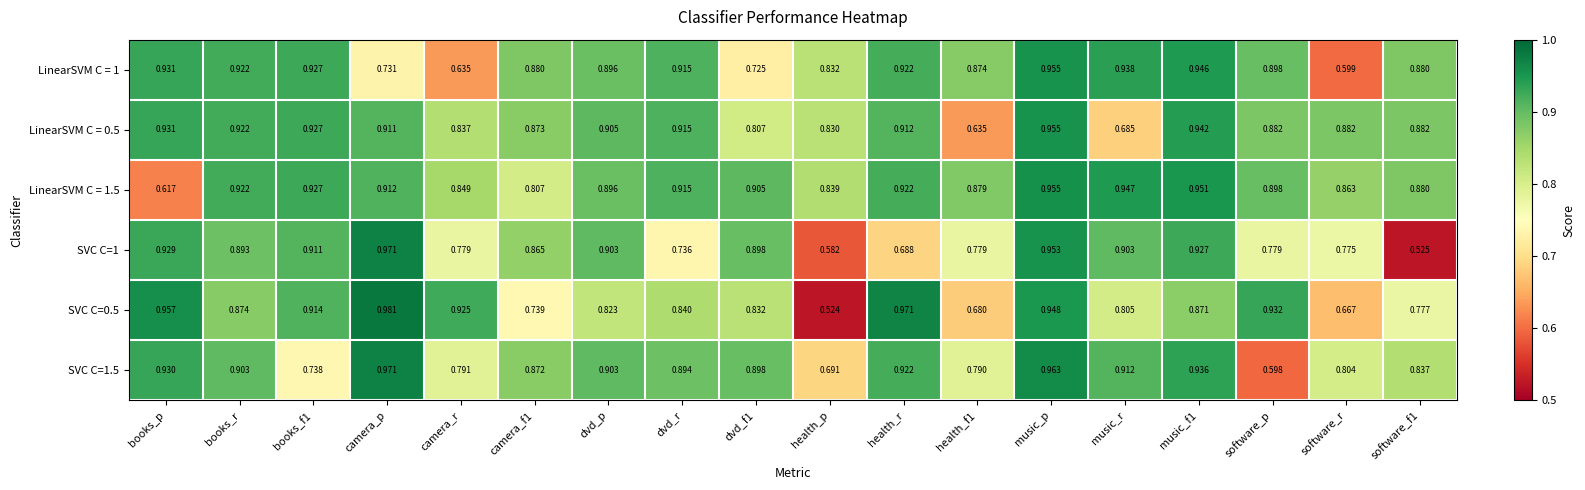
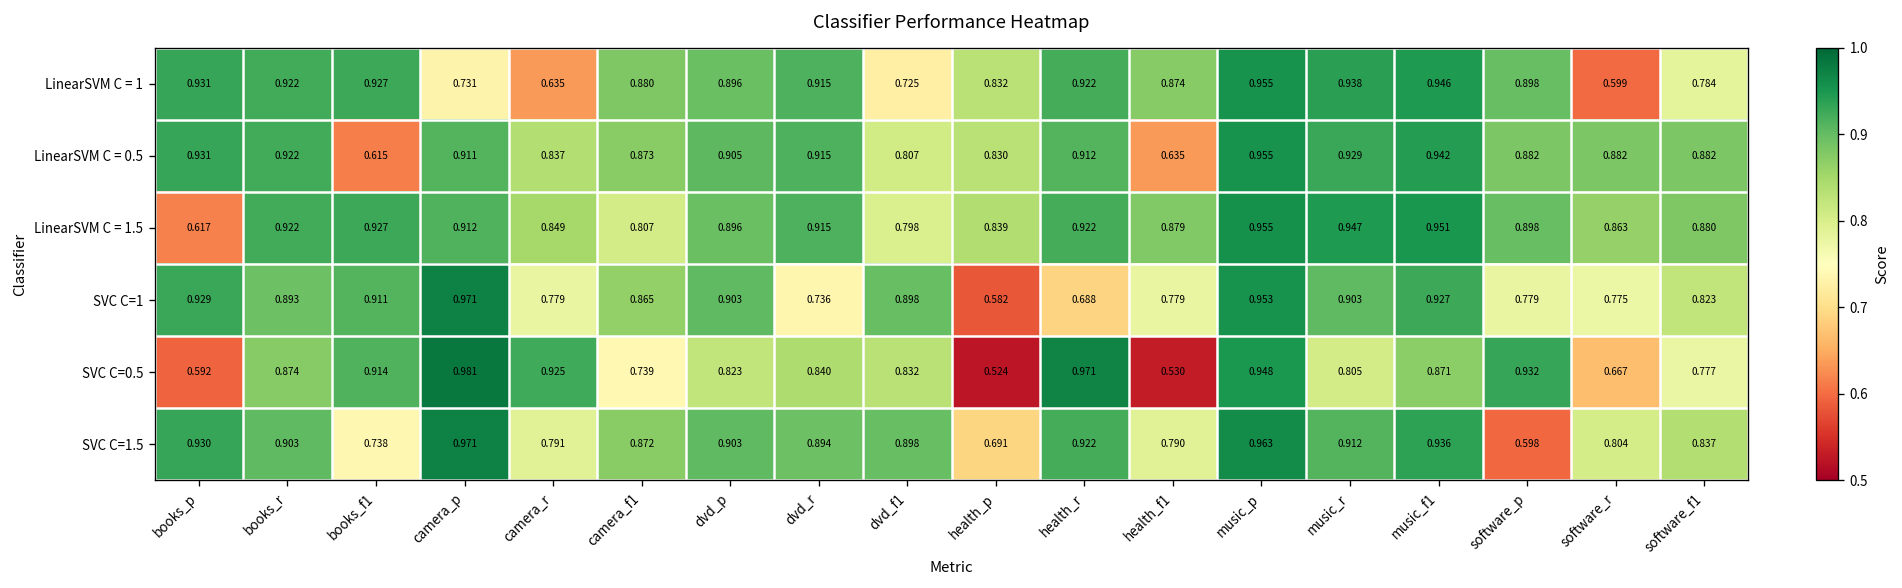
LinearSVM C = 1, software_f1: 0.880 -> 0.784
LinearSVM C = 0.5, books_f1: 0.927 -> 0.615
LinearSVM C = 0.5, music_r: 0.685 -> 0.929
LinearSVM C = 1.5, dvd_f1: 0.905 -> 0.798
SVC C=1, software_f1: 0.525 -> 0.823
SVC C=0.5, books_p: 0.957 -> 0.592
SVC C=0.5, health_f1: 0.680 -> 0.530
